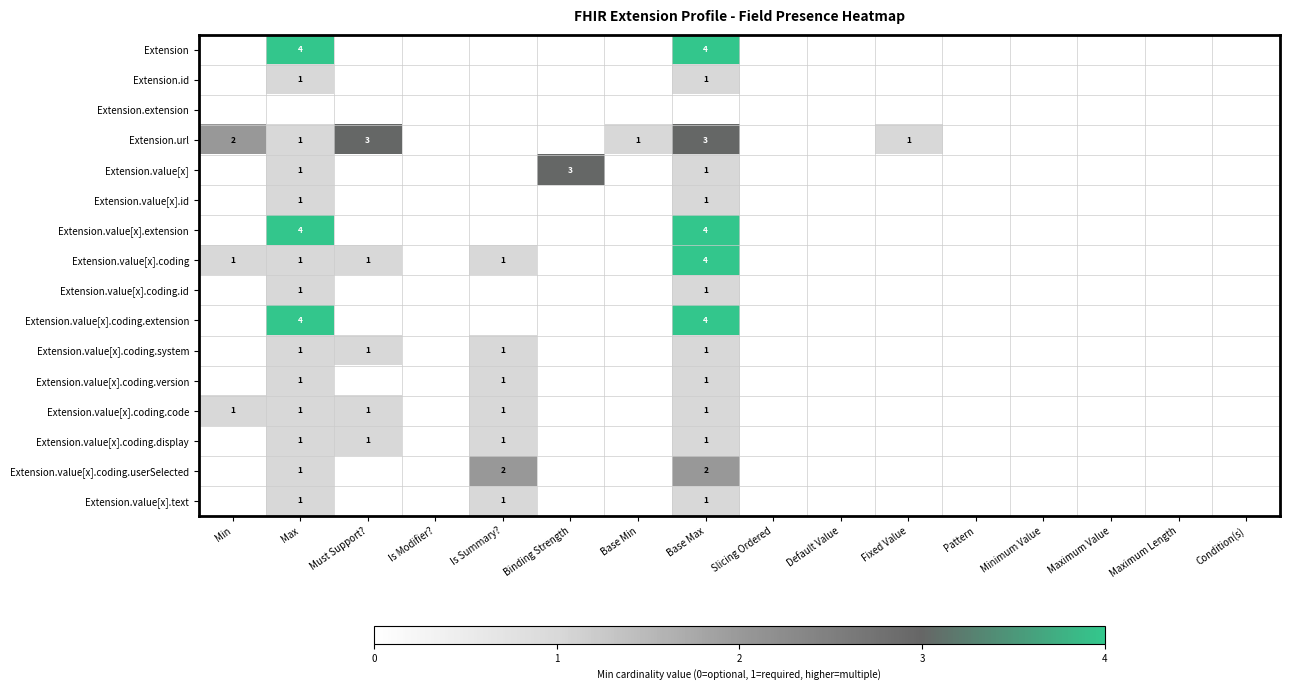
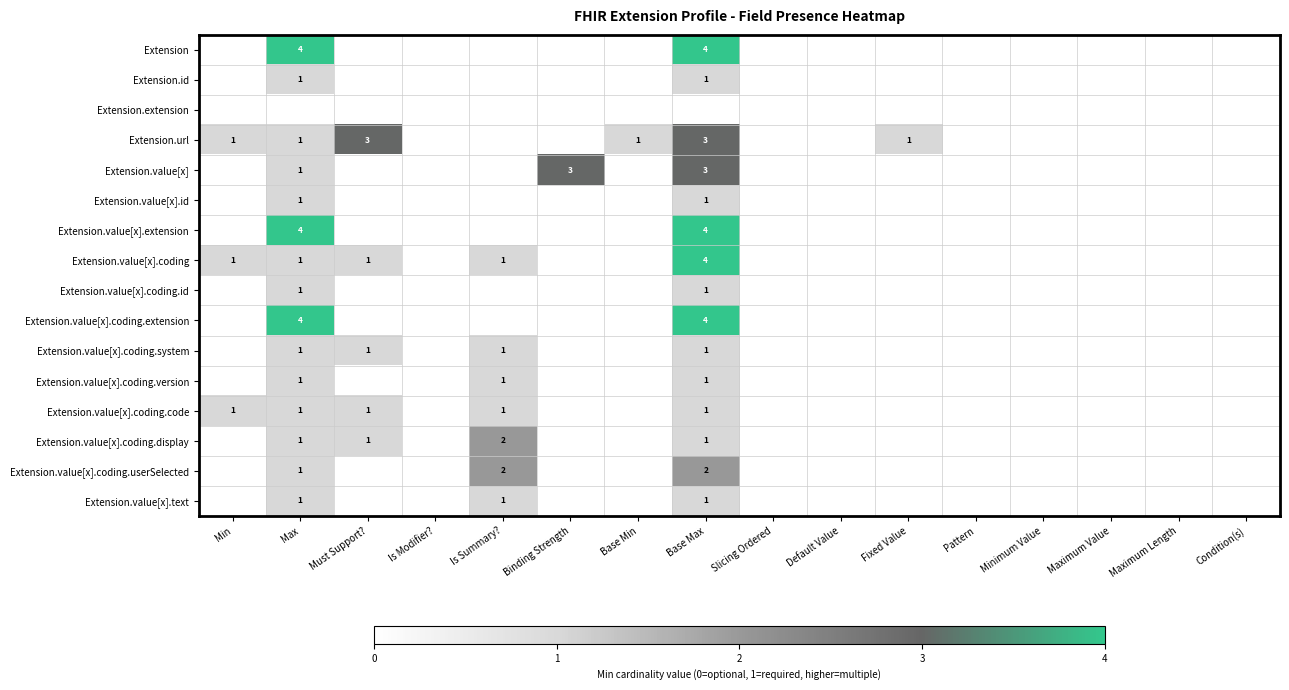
Extension.url, Min: 2 -> 1
Extension.value[x], Base Max: 1 -> 3
Extension.value[x].coding.display, Is Summary?: 1 -> 2
